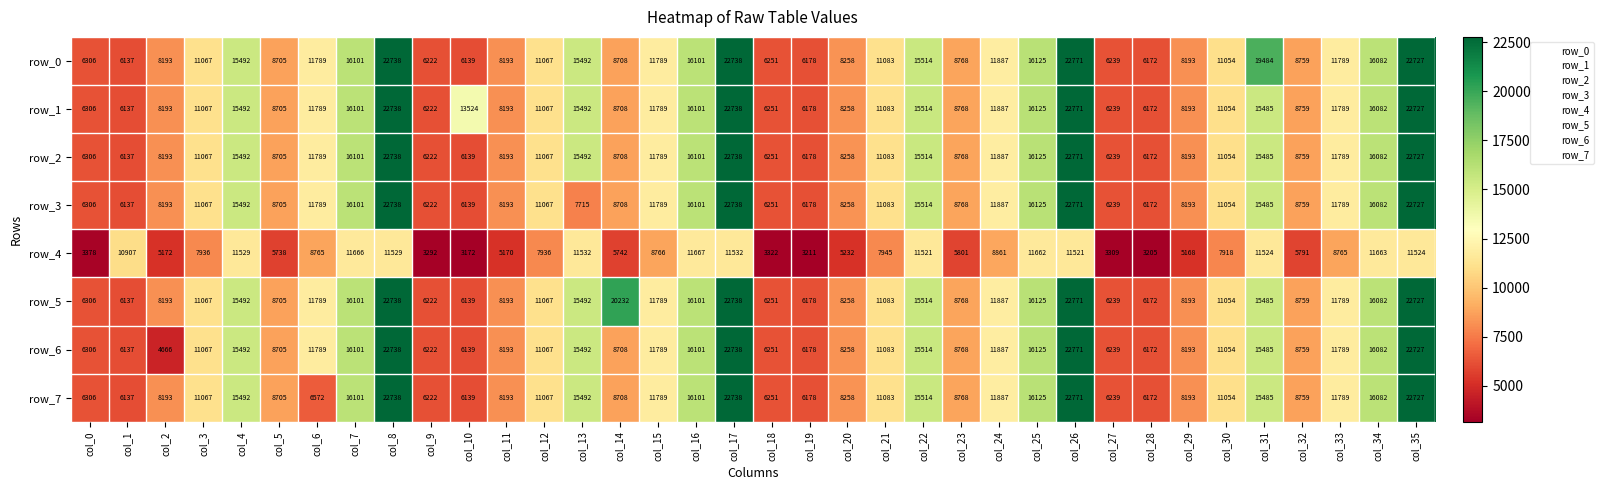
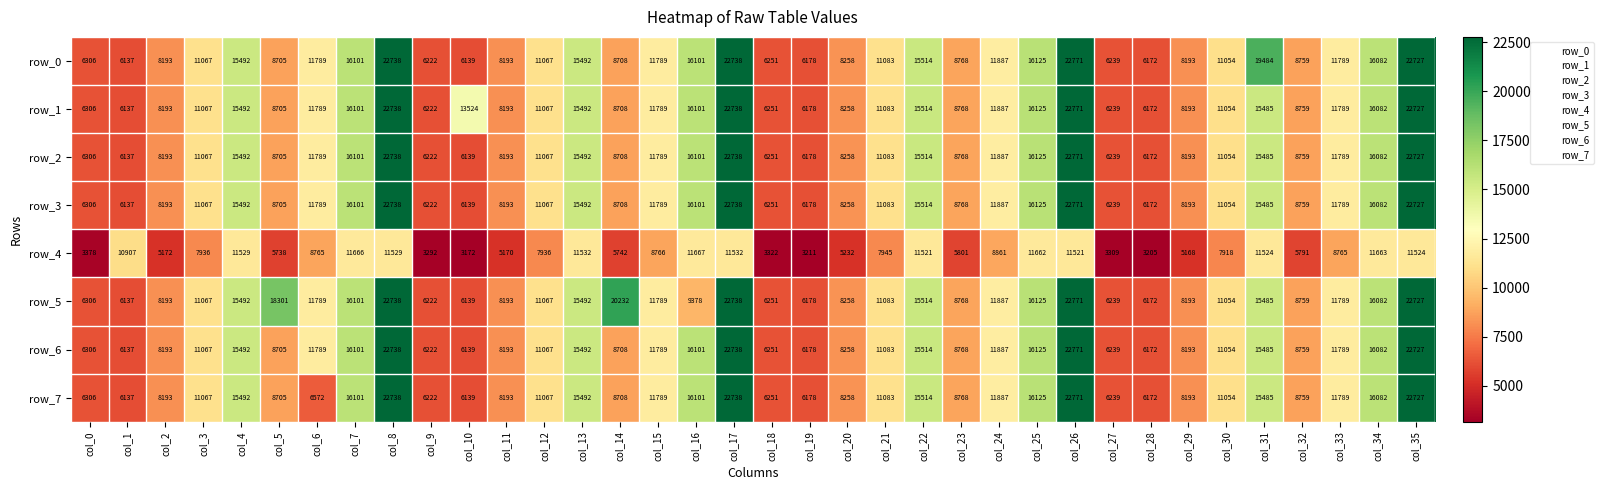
row_3, col_13: 7715 -> 15492
row_5, col_5: 8705 -> 18301
row_5, col_16: 16101 -> 9378
row_6, col_2: 4666 -> 8193
